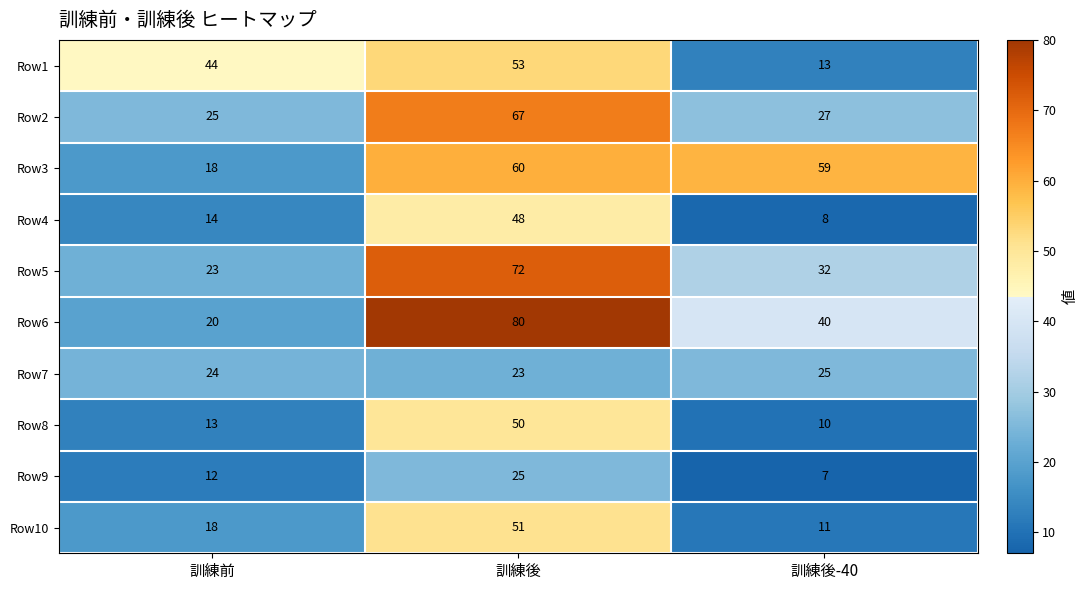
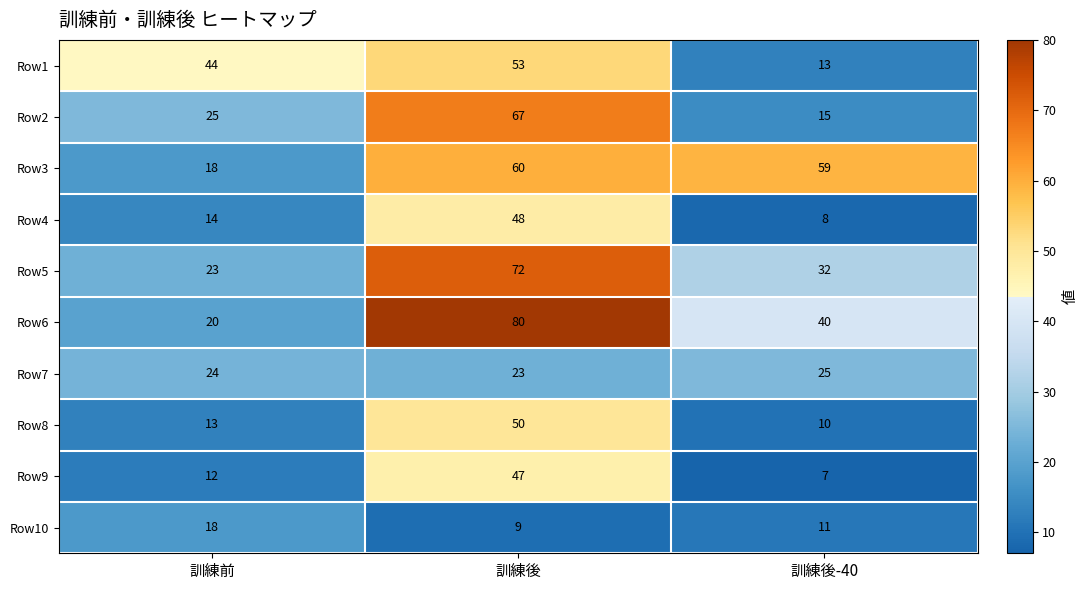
Row2, 訓練後-40: 27 -> 15
Row9, 訓練後: 25 -> 47
Row10, 訓練後: 51 -> 9
